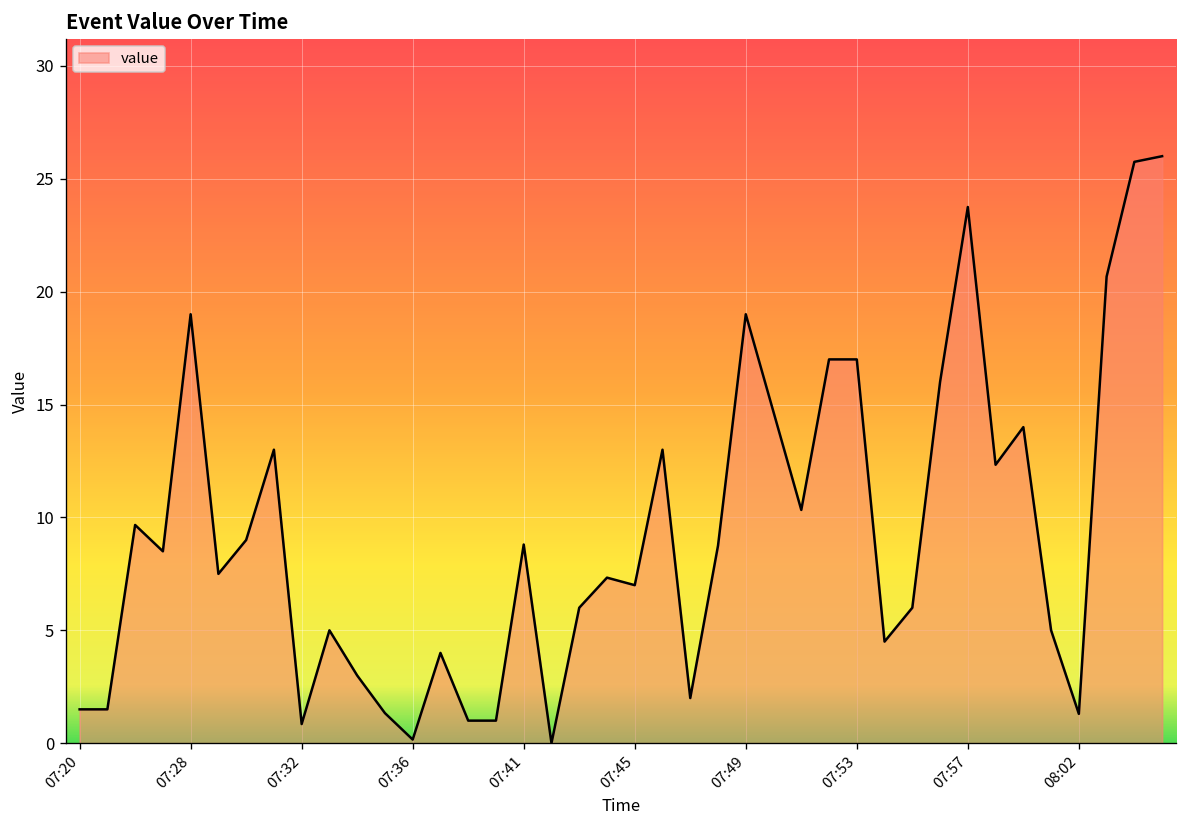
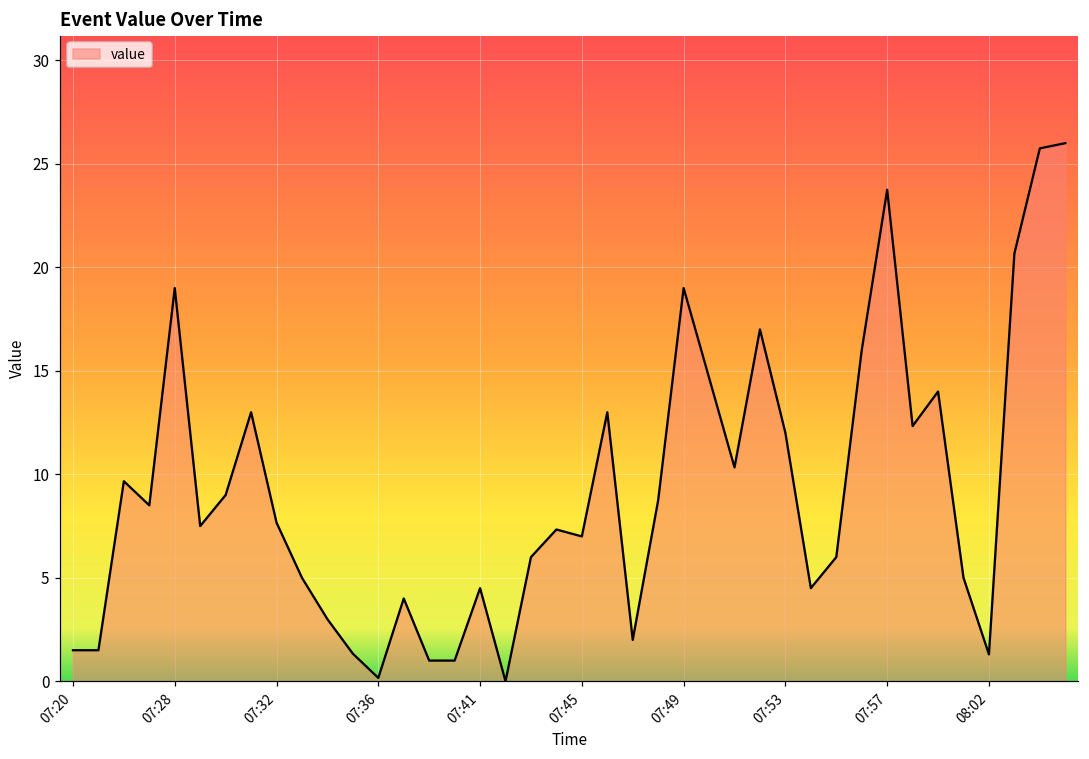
07:32: 0.8 -> 7.7
07:41: 8.8 -> 4.5
07:53: 17 -> 12
